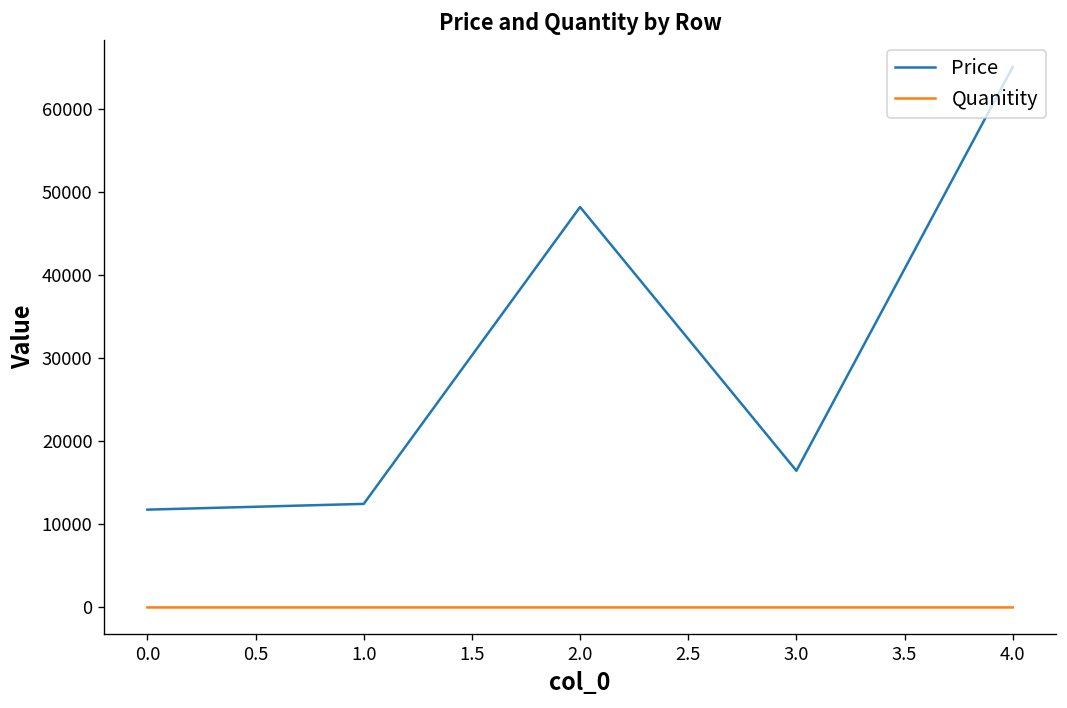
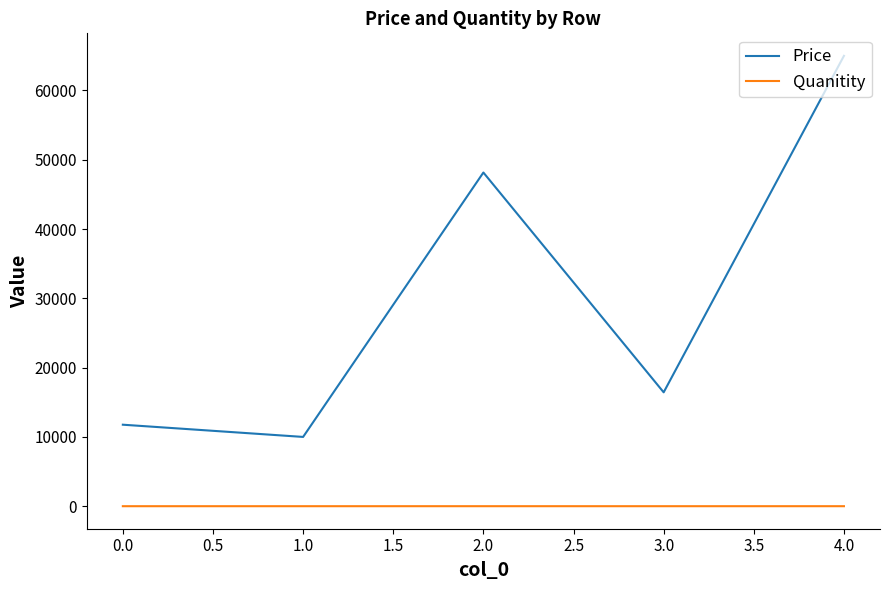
Price, 1.0: 12000 -> 10000
